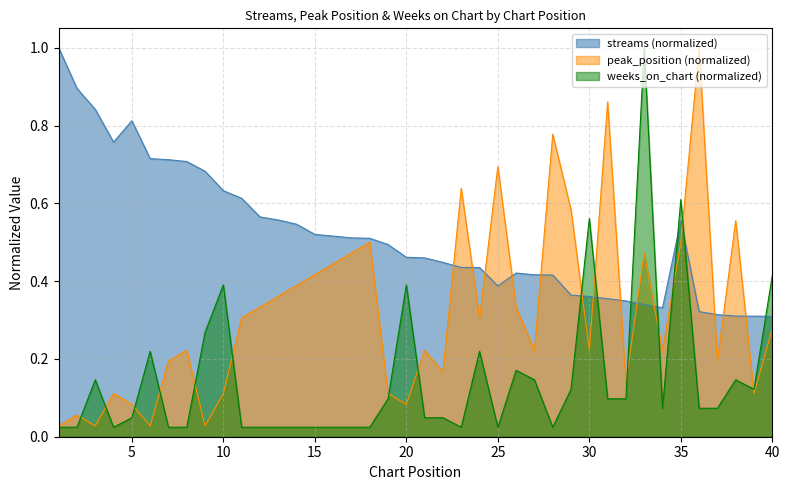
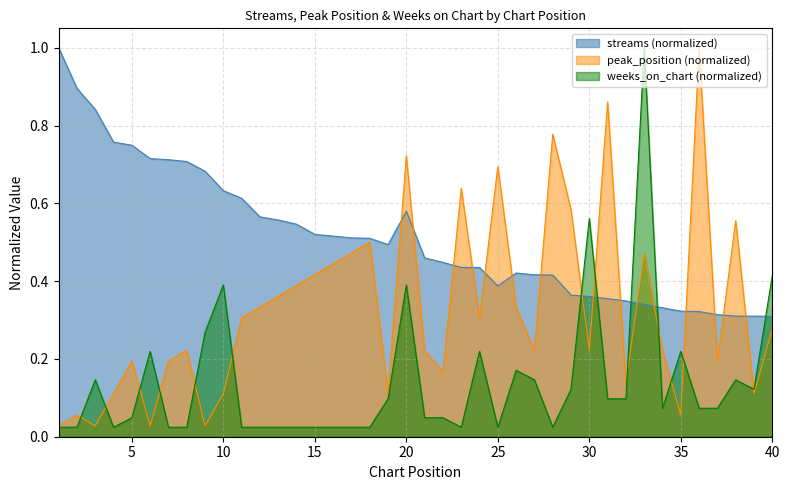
streams (normalized), 5: 0.81 -> 0.75
peak_position (normalized), 5: 0.08 -> 0.19
streams (normalized), 20: 0.46 -> 0.58
peak_position (normalized), 20: 0.08 -> 0.72
streams (normalized), 35: 0.56 -> 0.32
peak_position (normalized), 35: 0.50 -> 0.06
weeks_on_chart (normalized), 35: 0.61 -> 0.22
